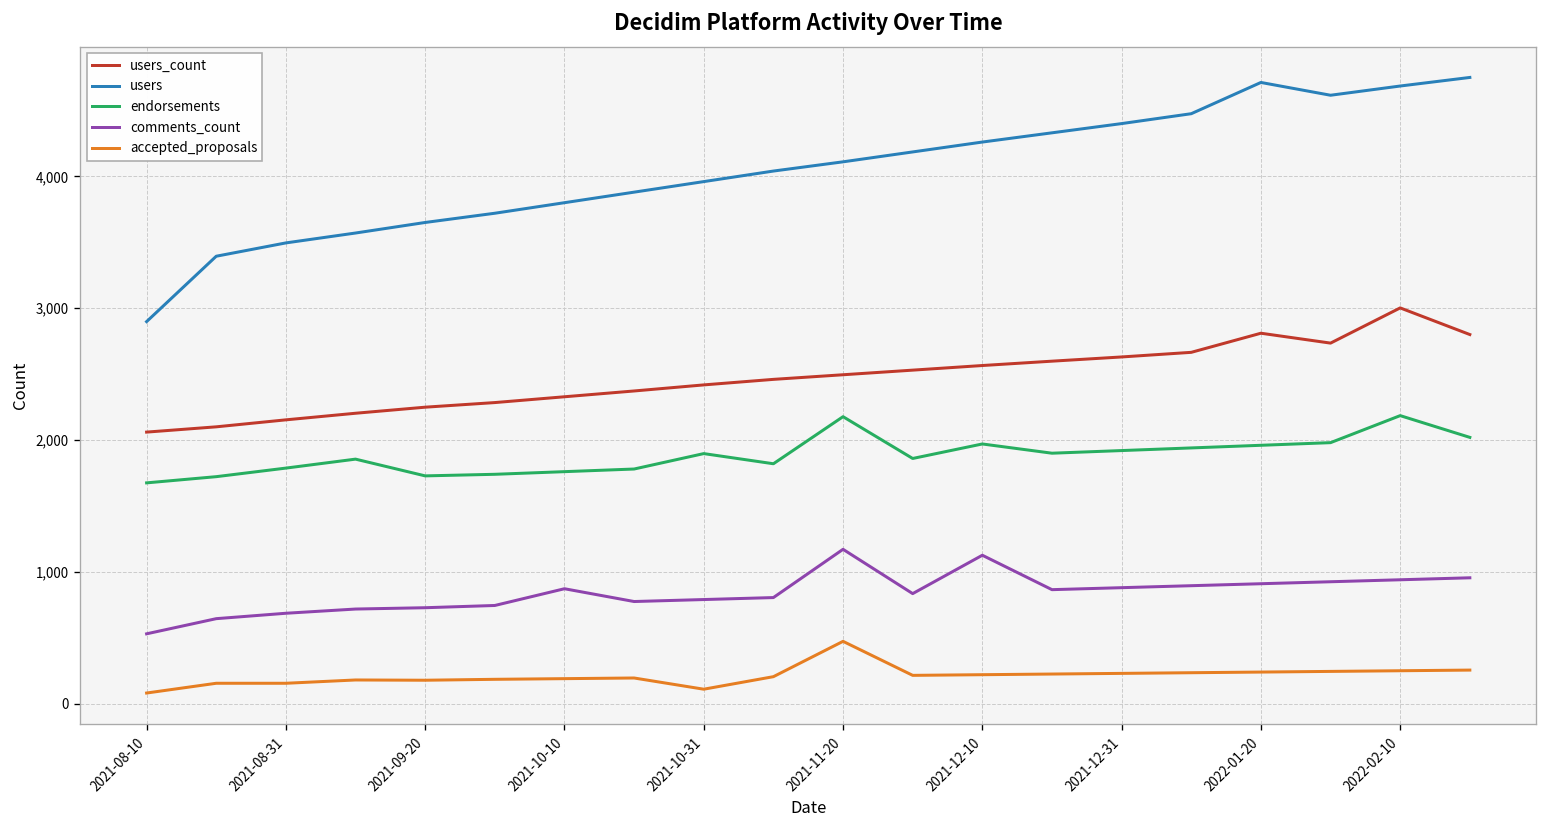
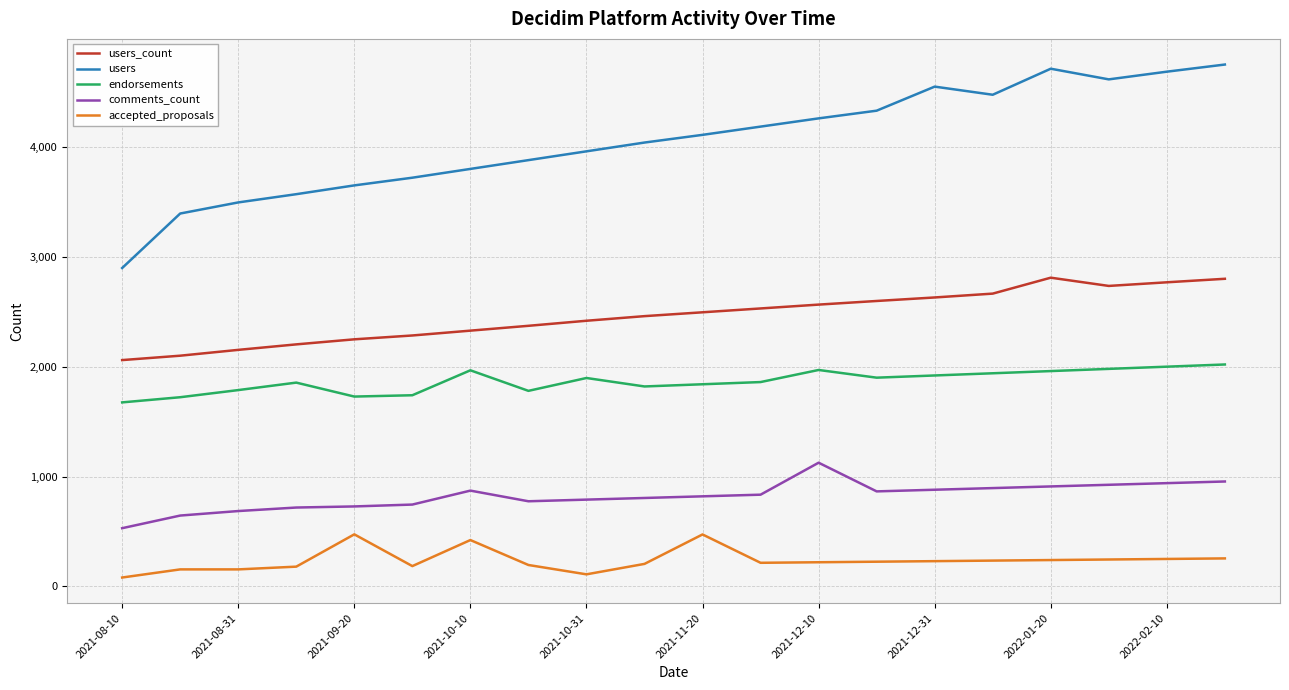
accepted_proposals, 2021-09-20: 180 -> 470
endorsements, 2021-10-10: 1,760 -> 1,970
accepted_proposals, 2021-10-10: 190 -> 420
endorsements, 2021-11-20: 2,180 -> 1,840
comments_count, 2021-11-20: 1,170 -> 820
users, 2021-12-31: 4,400 -> 4,550
users_count, 2022-02-10: 3,000 -> 2,770
endorsements, 2022-02-10: 2,190 -> 2,000
